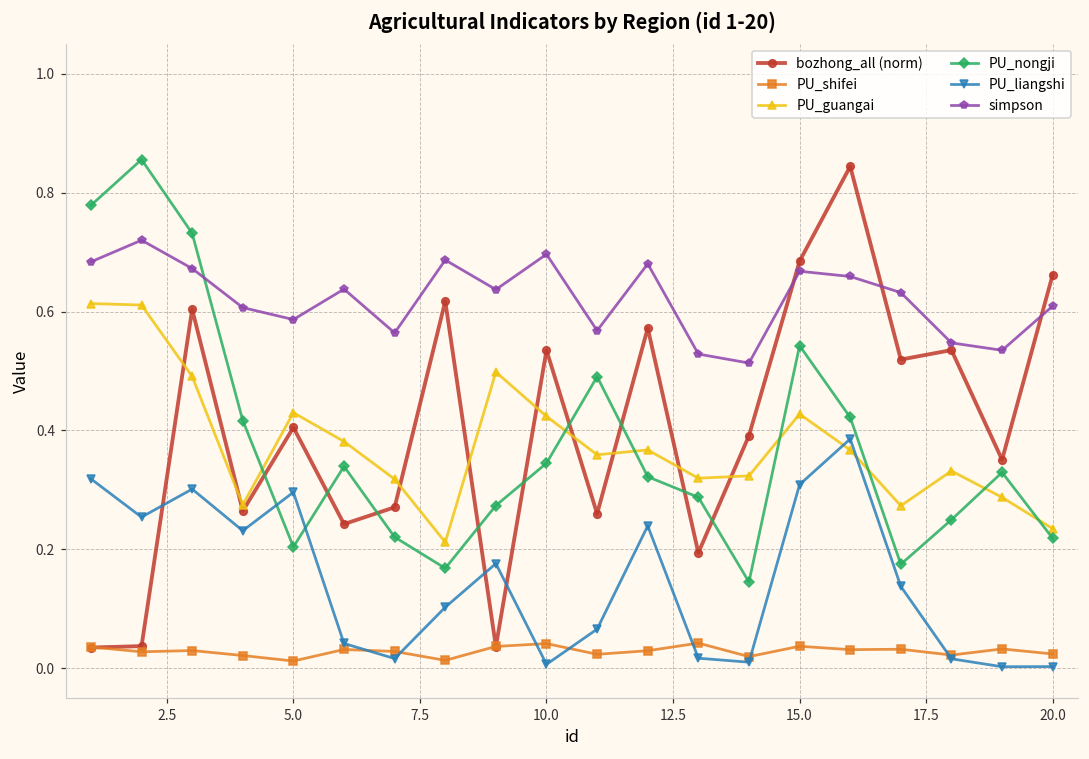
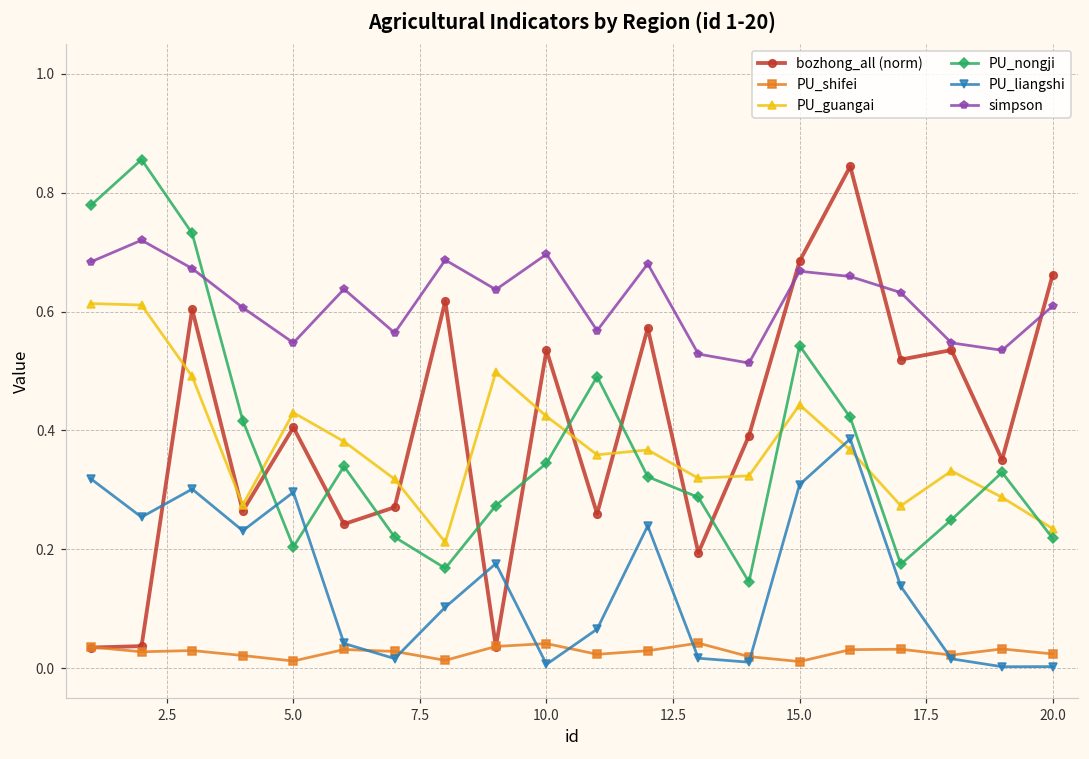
simpson, 5.0: 0.59 -> 0.55
PU_shifei, 15.0: 0.04 -> 0.01
PU_guangai, 15.0: 0.43 -> 0.44
